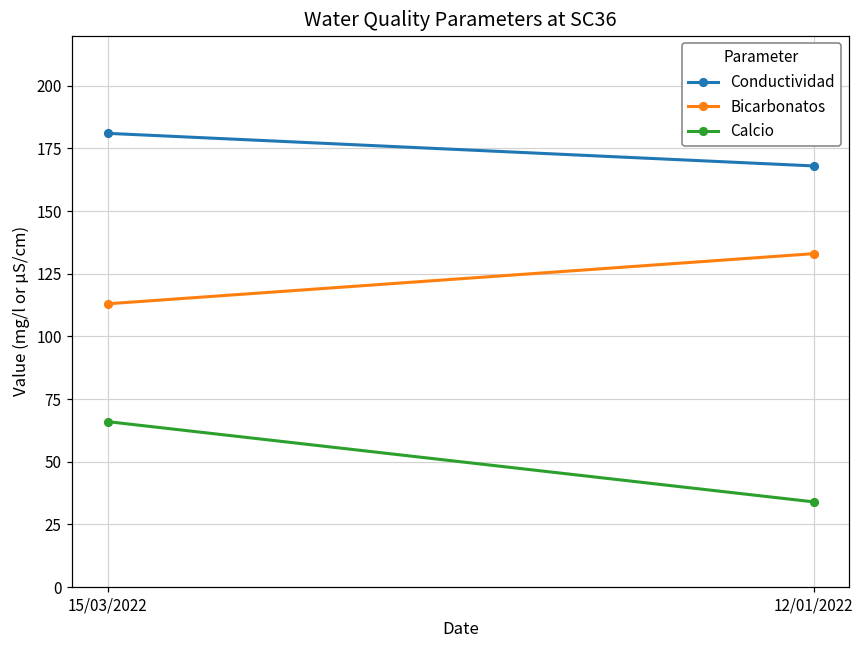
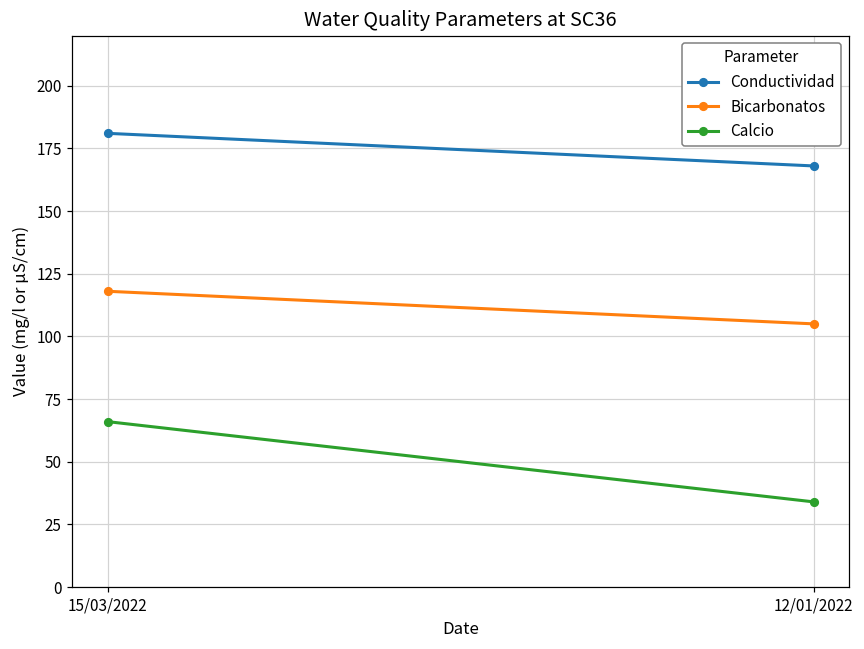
Bicarbonatos, 15/03/2022: 113 -> 118
Bicarbonatos, 12/01/2022: 133 -> 105
